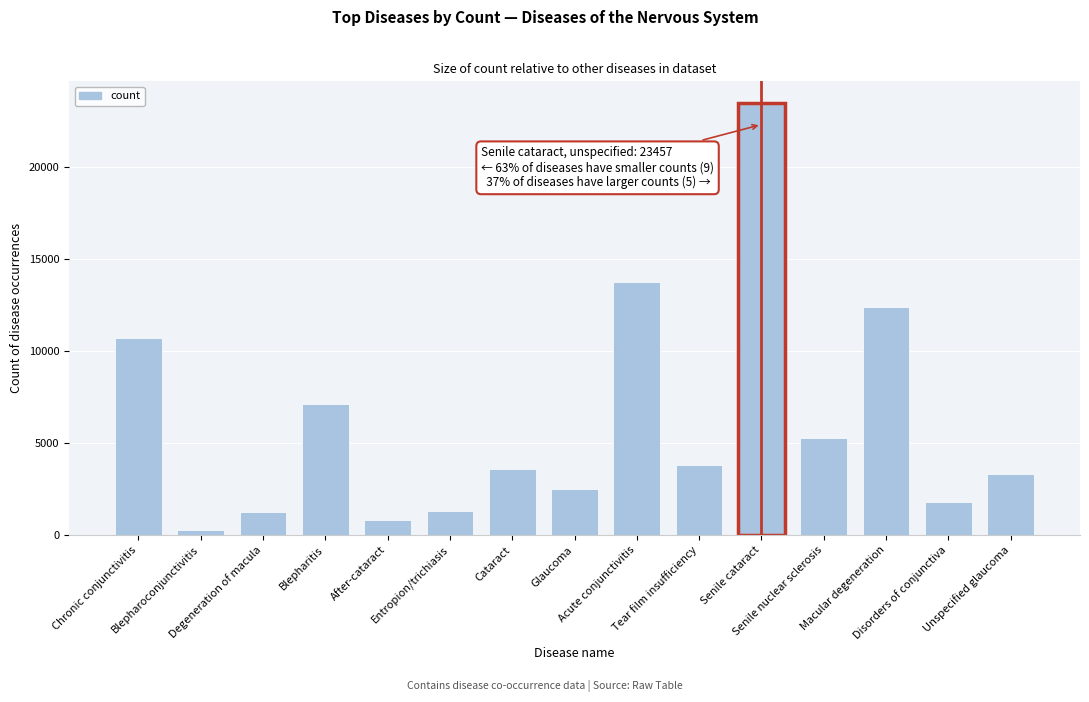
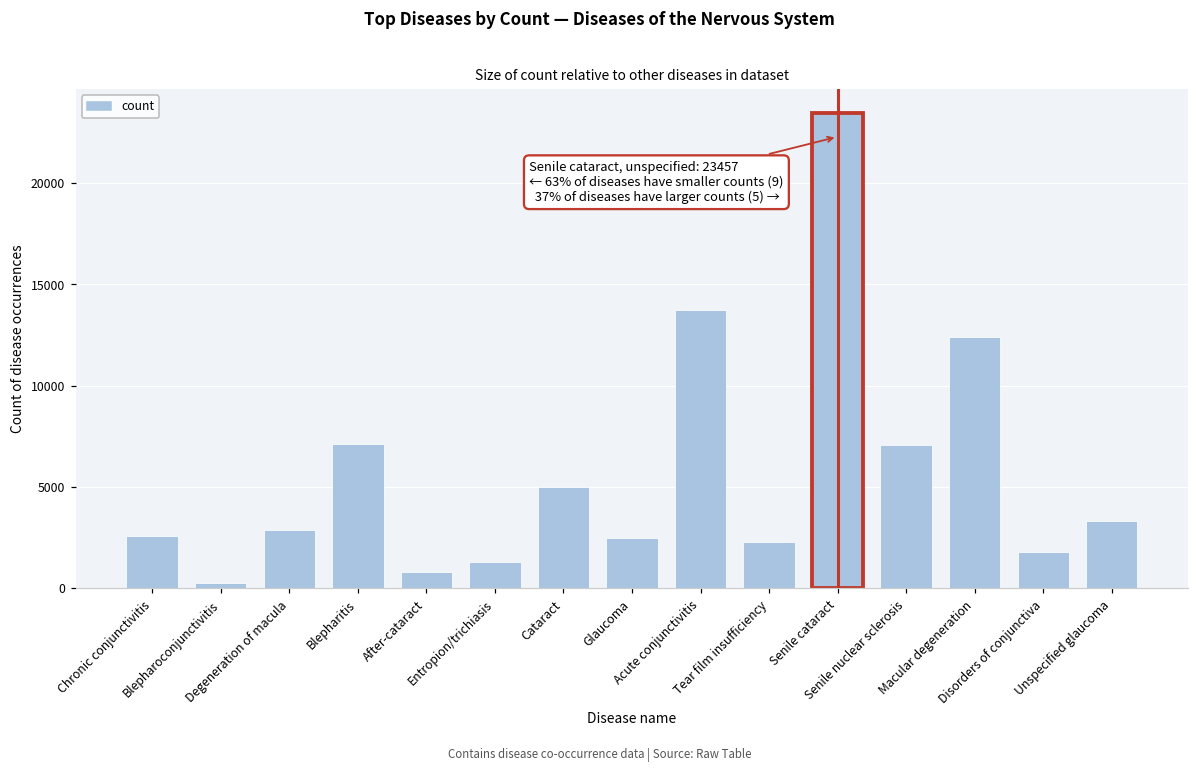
Chronic conjunctivitis: 10700 -> 2600
Degeneration of macula: 1200 -> 2900
Cataract: 3600 -> 5000
Tear film insufficiency: 3800 -> 2300
Senile nuclear sclerosis: 5300 -> 7100
